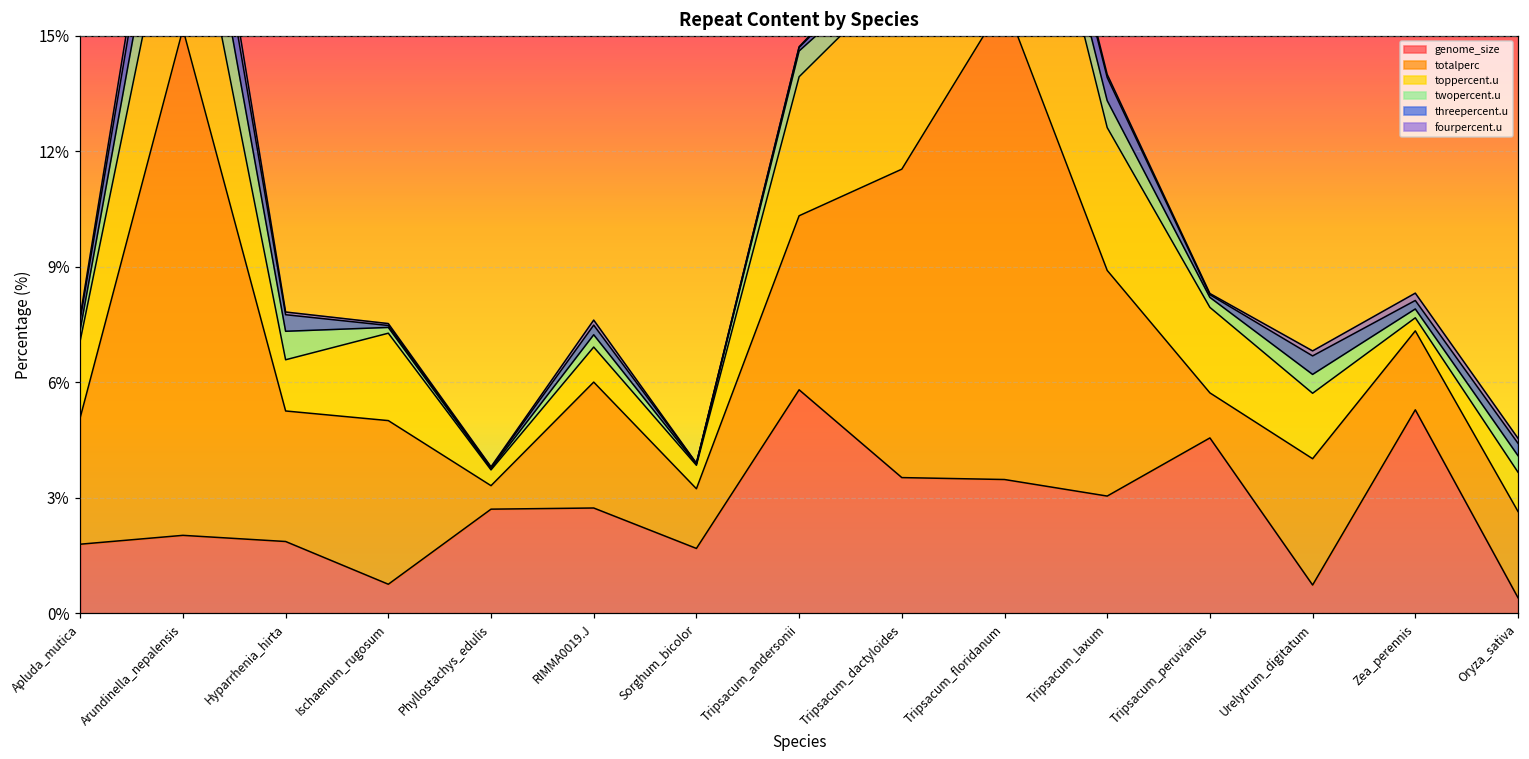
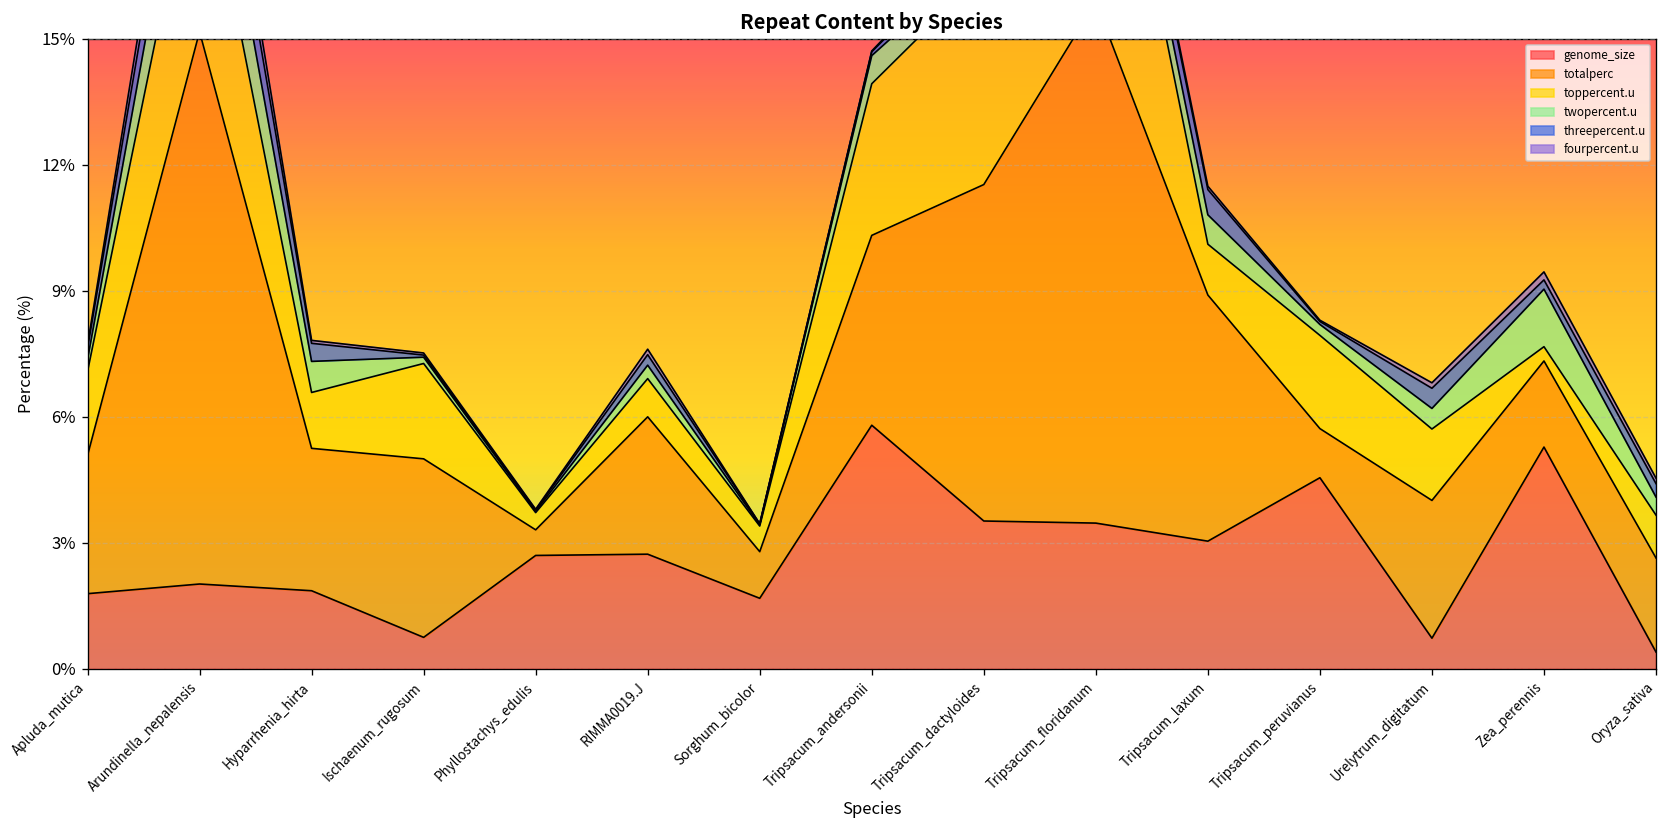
totalperc, Sorghum_bicolor: 1.6% -> 1.1%
toppercent.u, Tripsacum_laxum: 3.7% -> 1.2%
twopercent.u, Zea_perennis: 0.2% -> 1.4%
